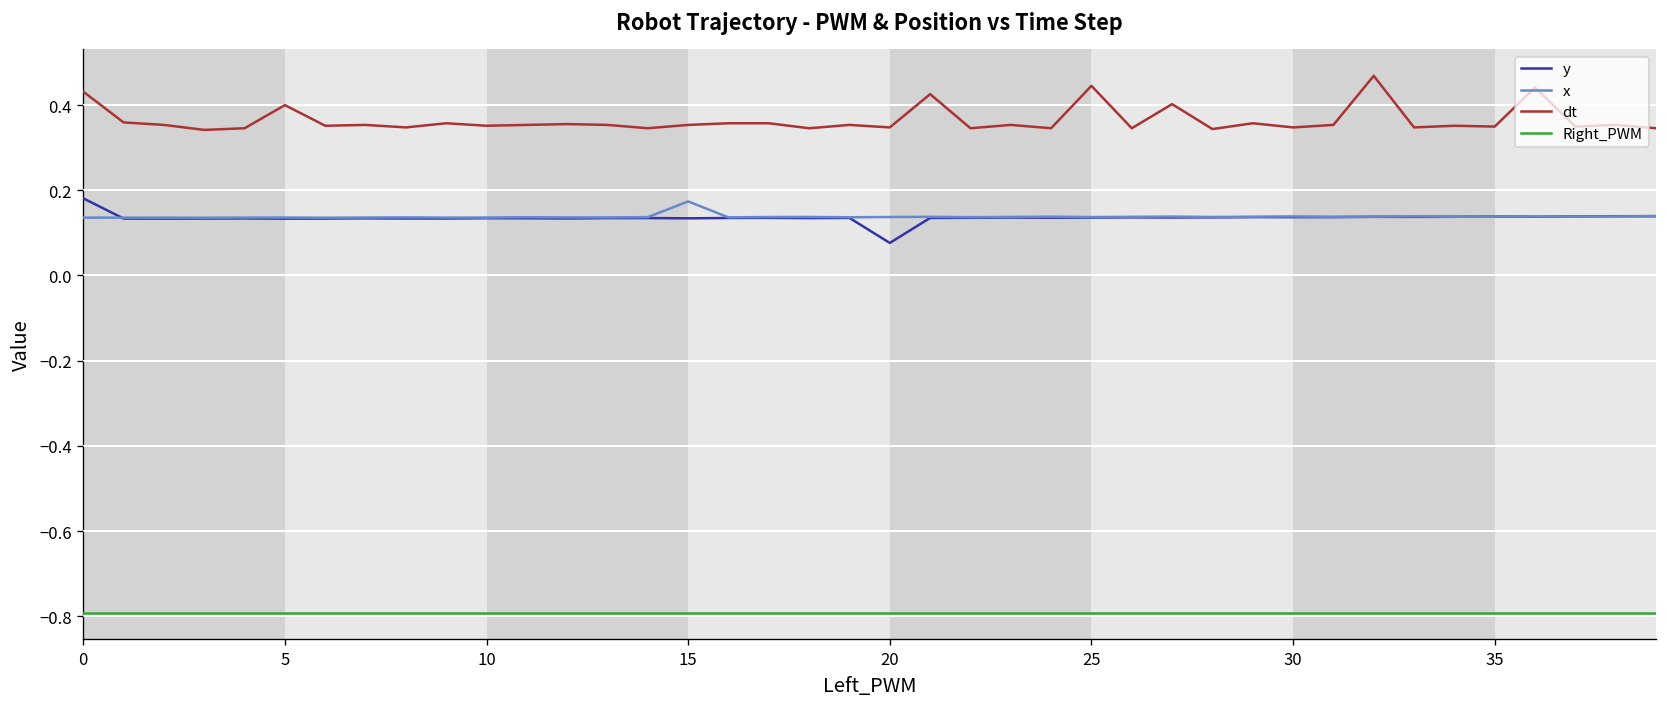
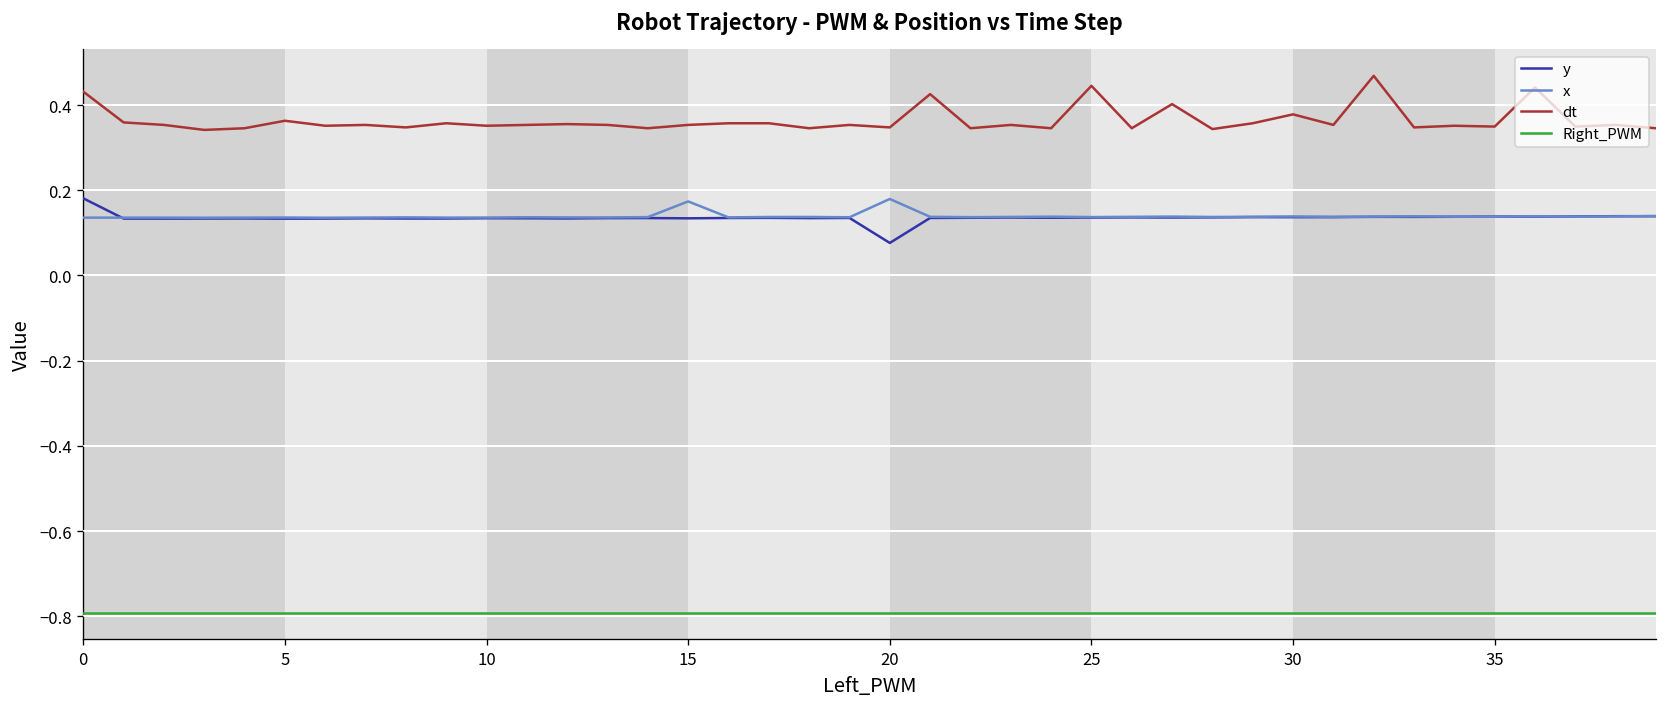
dt, 5: 0.40 -> 0.36
x, 20: 0.14 -> 0.18
dt, 30: 0.35 -> 0.38
